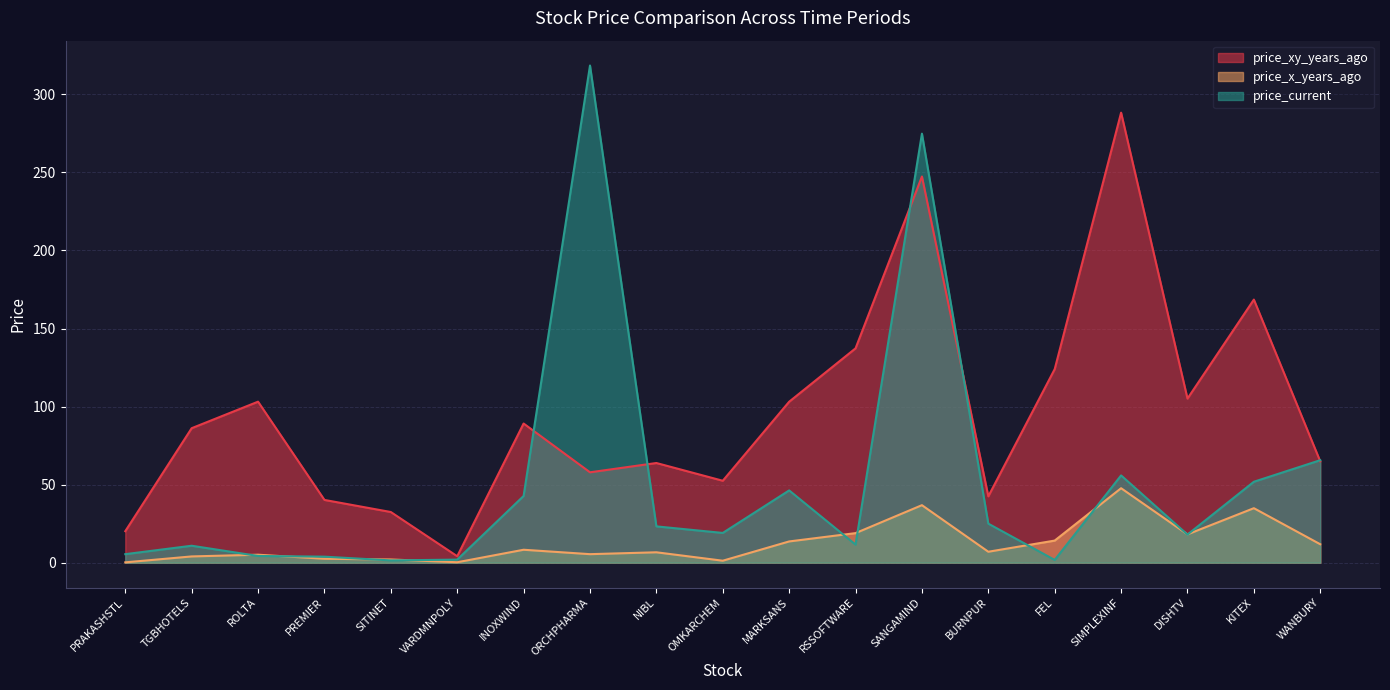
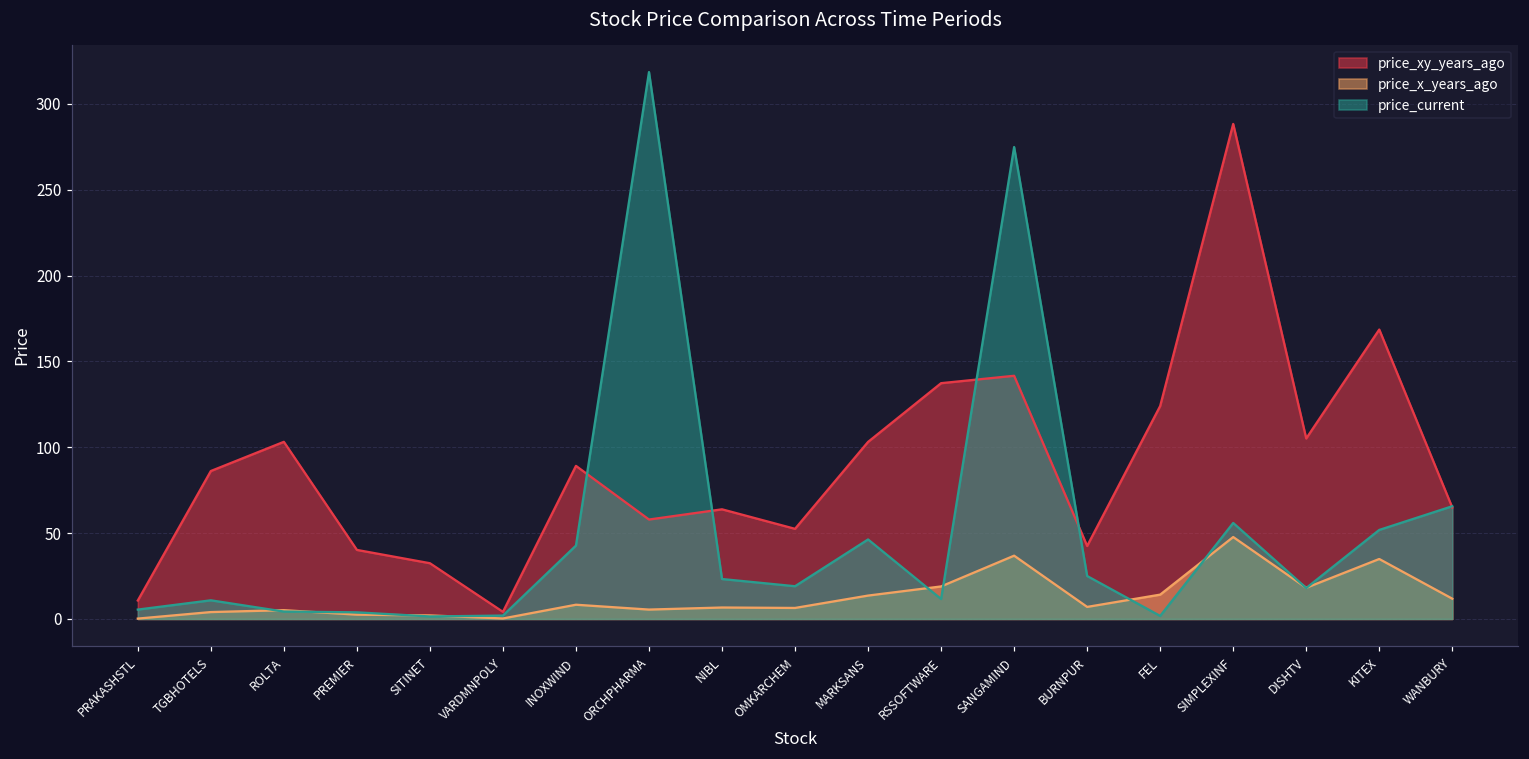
price_xy_years_ago, PRAKASHSTL: 20 -> 11
price_x_years_ago, OMKARCHEM: 1 -> 6
price_xy_years_ago, SANGAMIND: 247 -> 142
